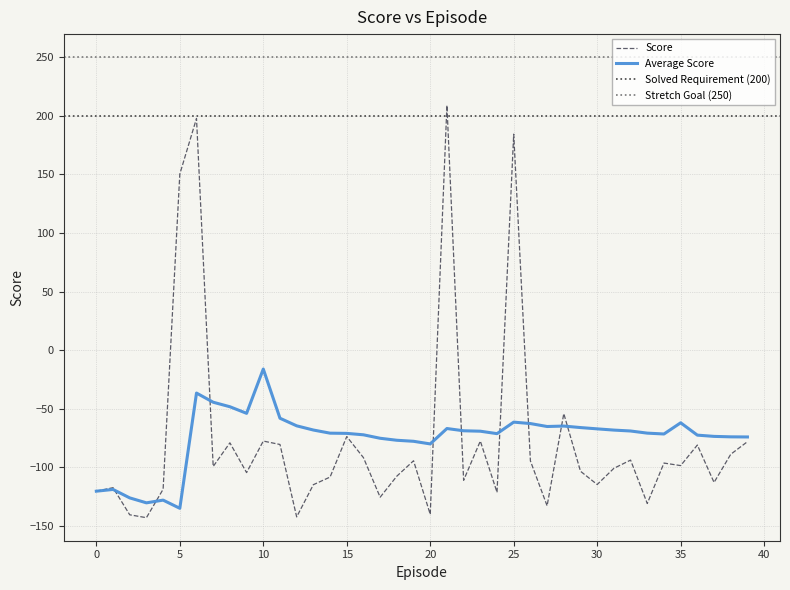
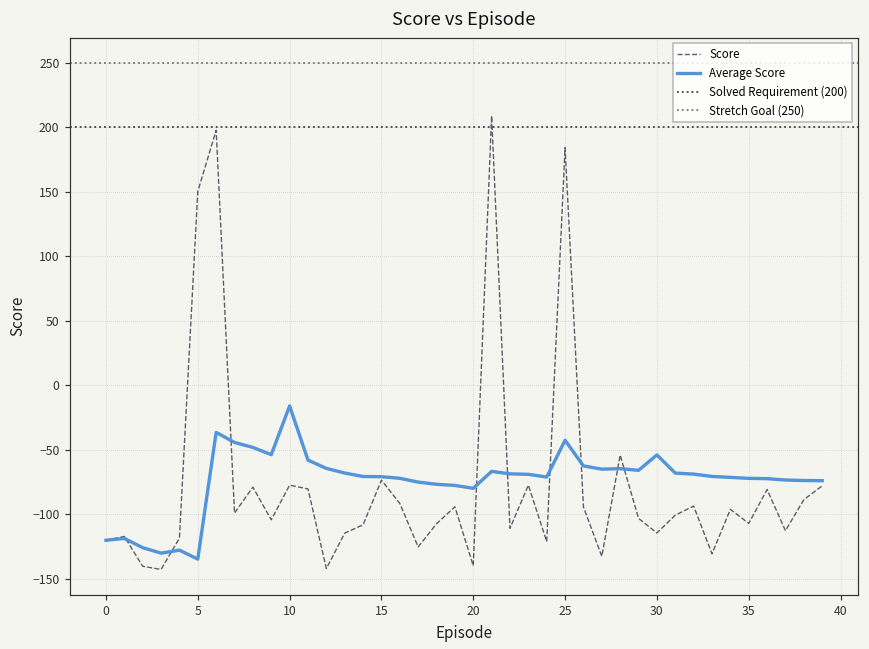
Average Score, 25: -61 -> -43
Average Score, 30: -67 -> -54
Score, 35: -98 -> -107
Average Score, 35: -62 -> -72
